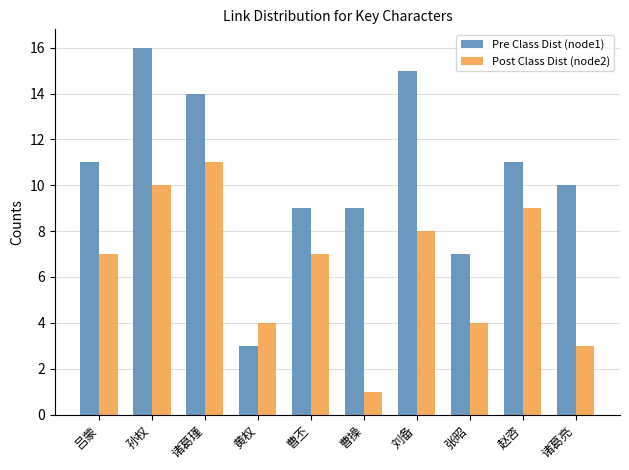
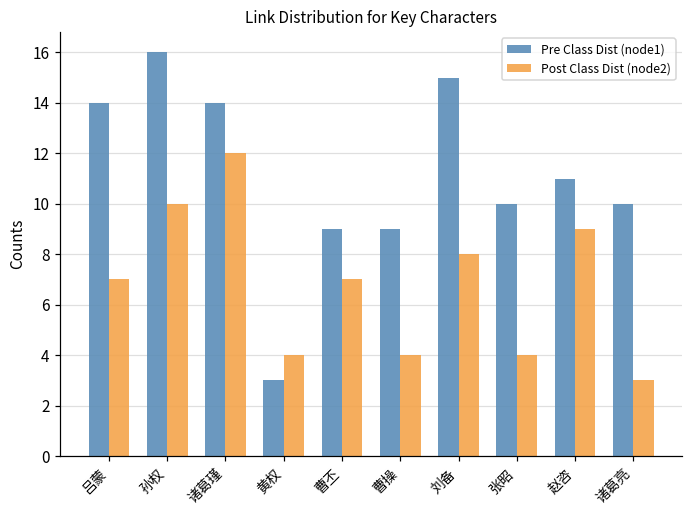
Pre Class Dist (node1), 吕蒙: 11 -> 14
Post Class Dist (node2), 诸葛瑾: 11 -> 12
Post Class Dist (node2), 曹操: 1 -> 4
Pre Class Dist (node1), 张昭: 7 -> 10
